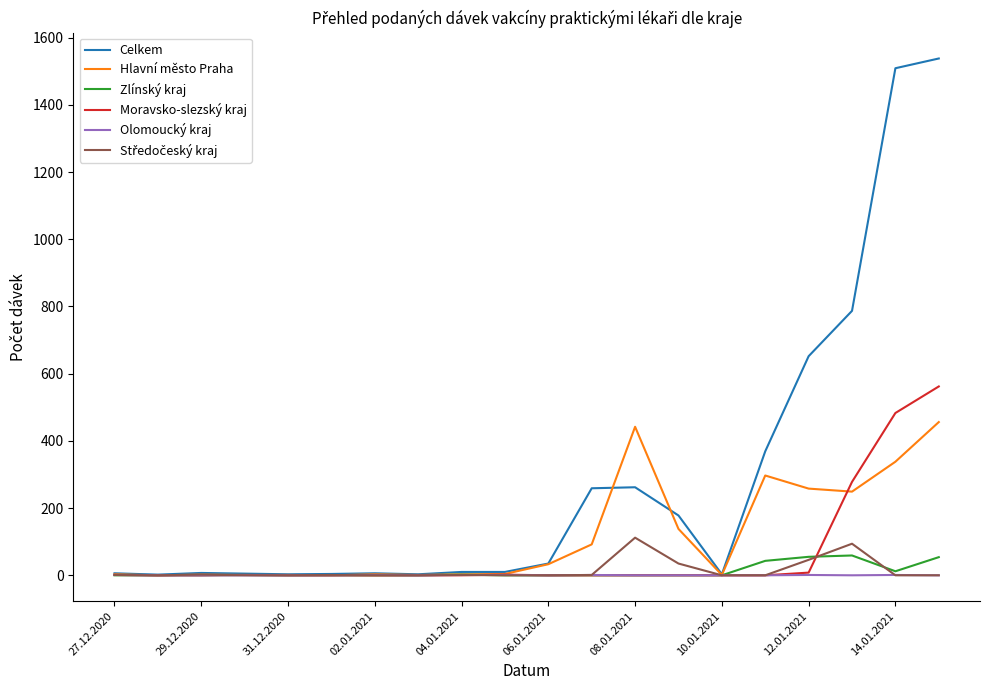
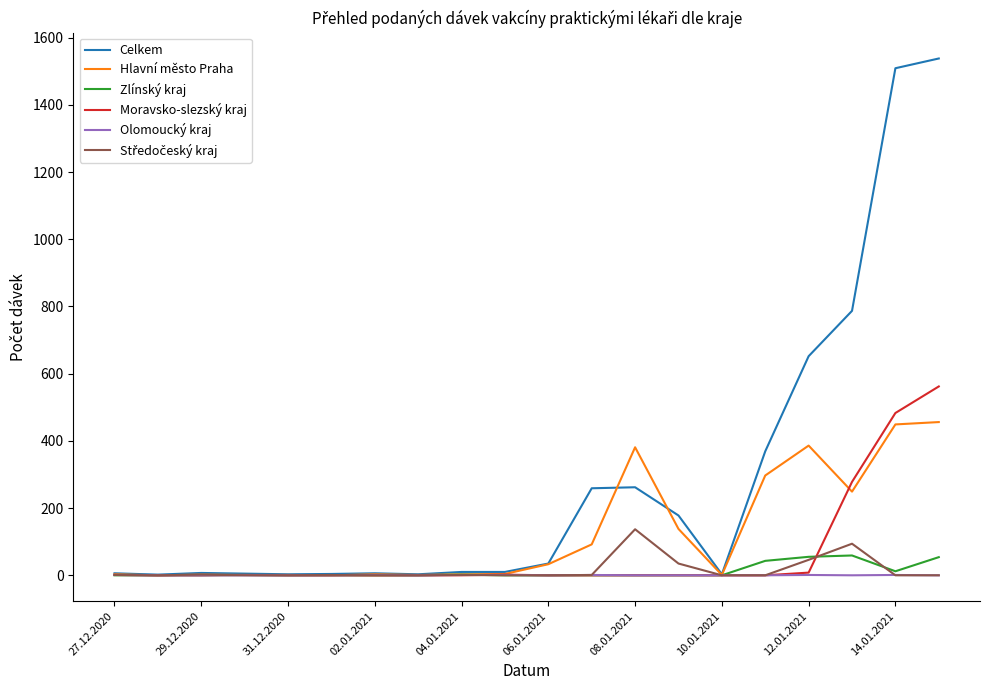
Hlavní město Praha, 08.01.2021: 440 -> 380
Středočeský kraj, 08.01.2021: 110 -> 140
Hlavní město Praha, 12.01.2021: 260 -> 390
Hlavní město Praha, 14.01.2021: 340 -> 450
